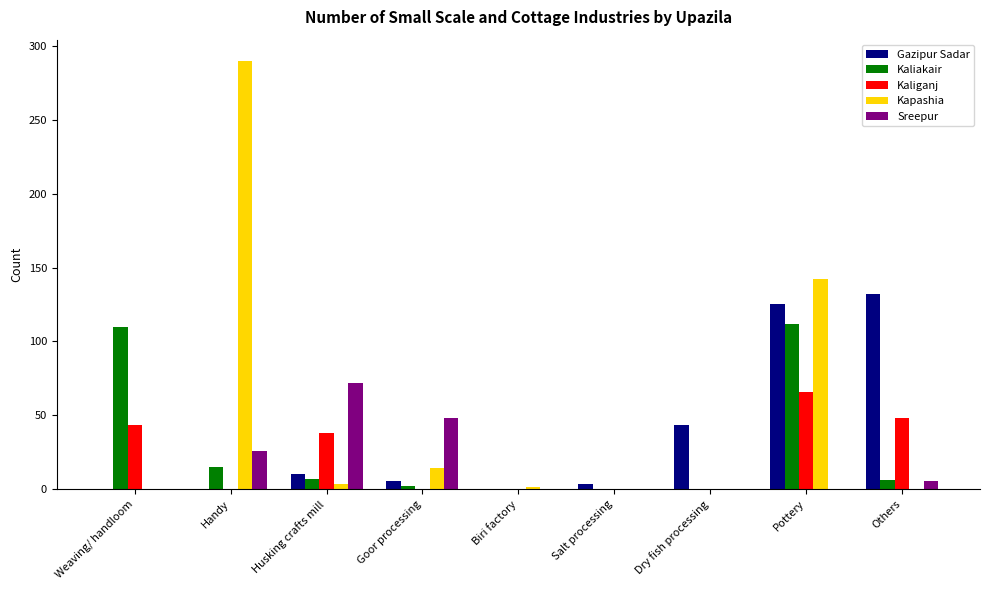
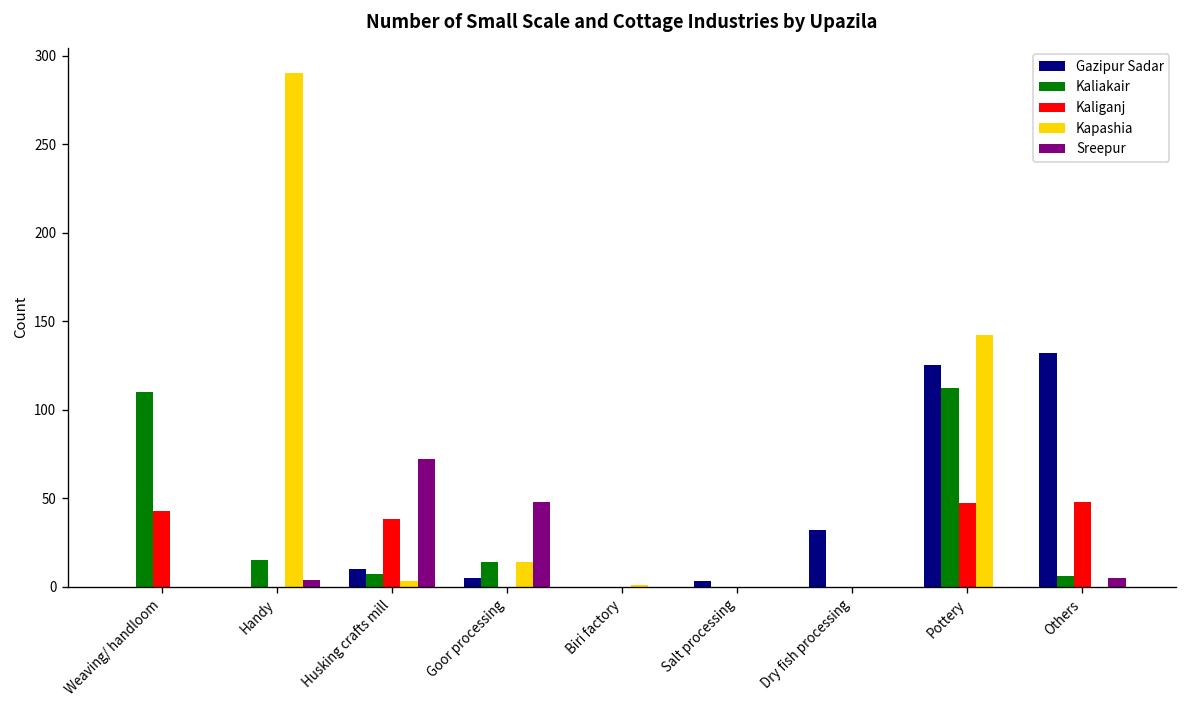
Sreepur, Handy: 26 -> 4
Kaliakair, Goor processing: 2 -> 14
Gazipur Sadar, Dry fish processing: 43 -> 32
Kaliganj, Pottery: 66 -> 47
